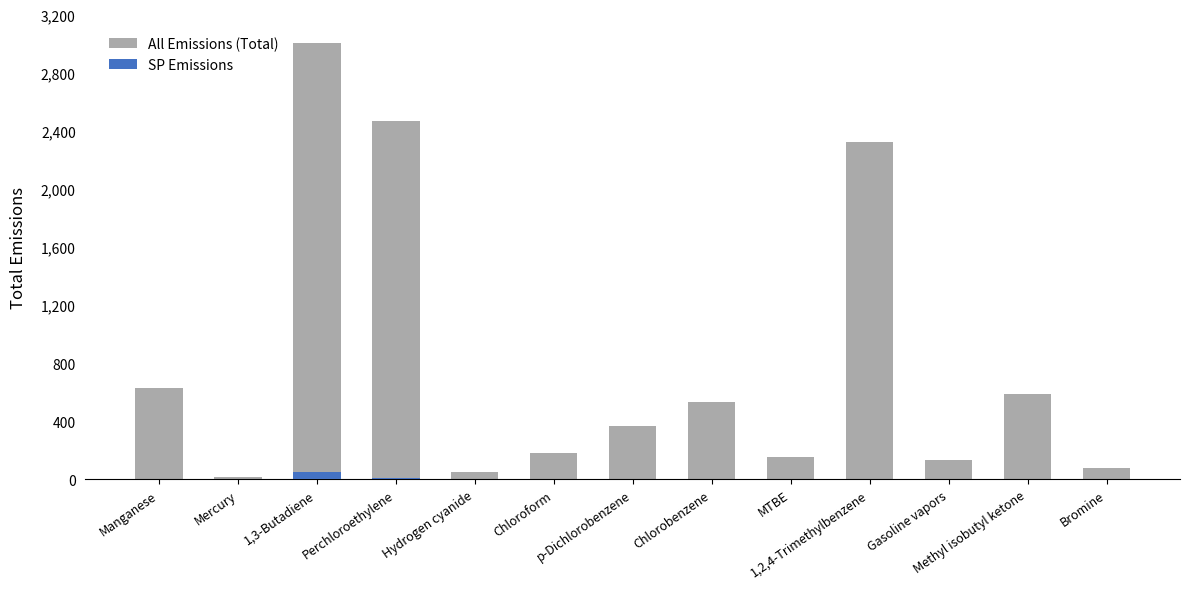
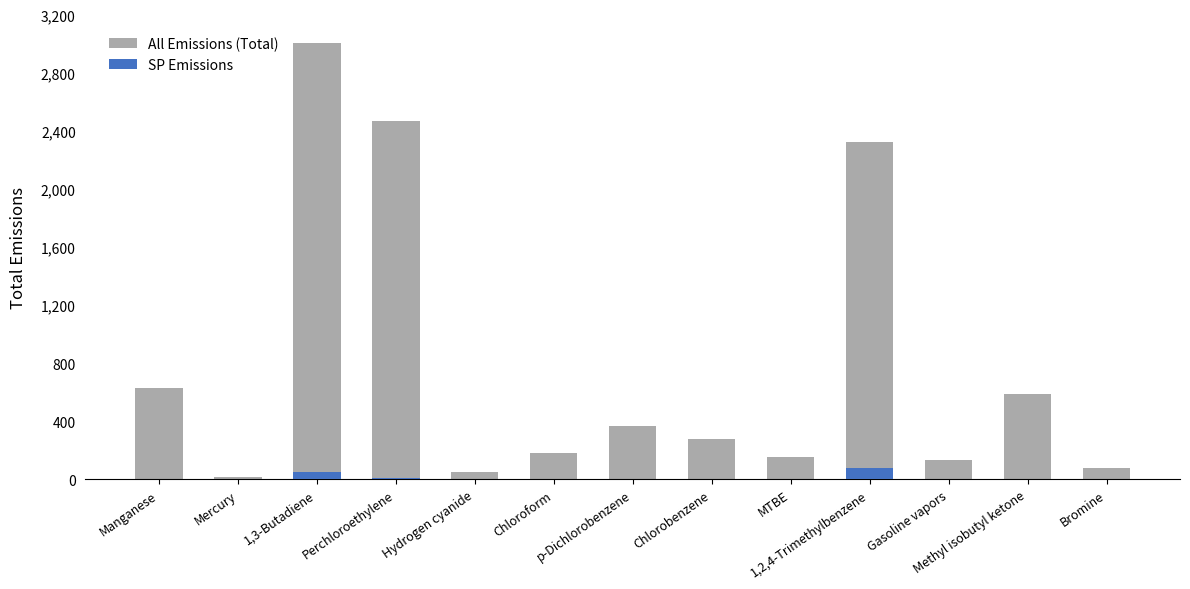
All Emissions (Total), Chlorobenzene: 530 -> 280
SP Emissions, 1,2,4-Trimethylbenzene: 0 -> 80
